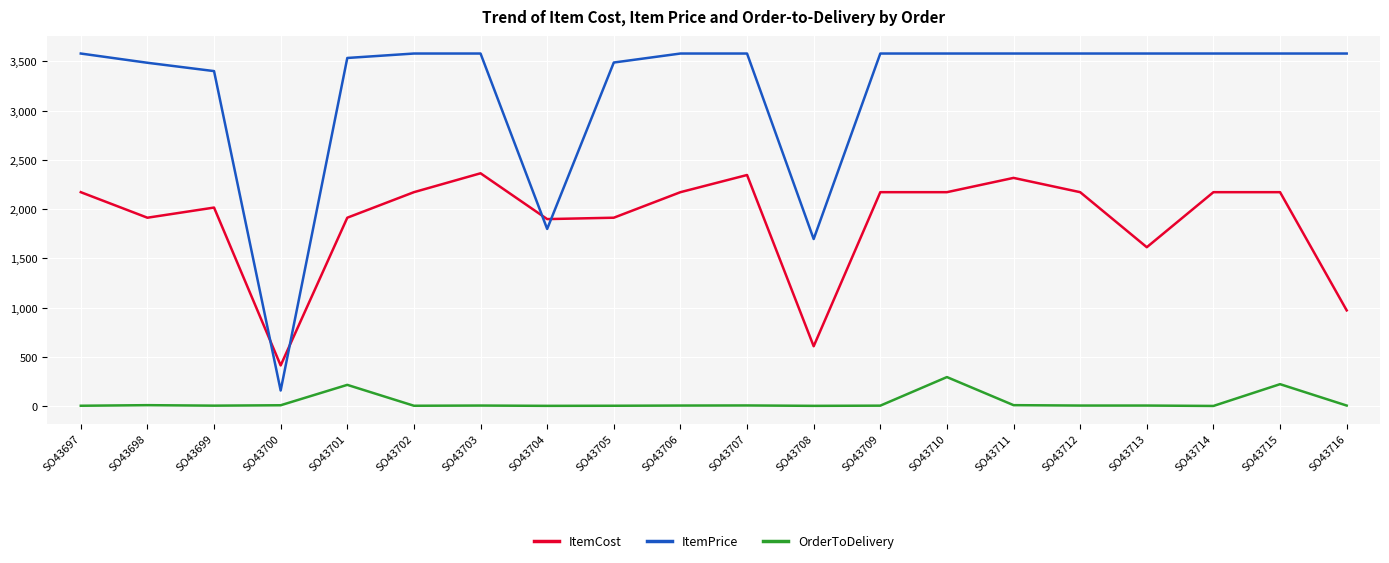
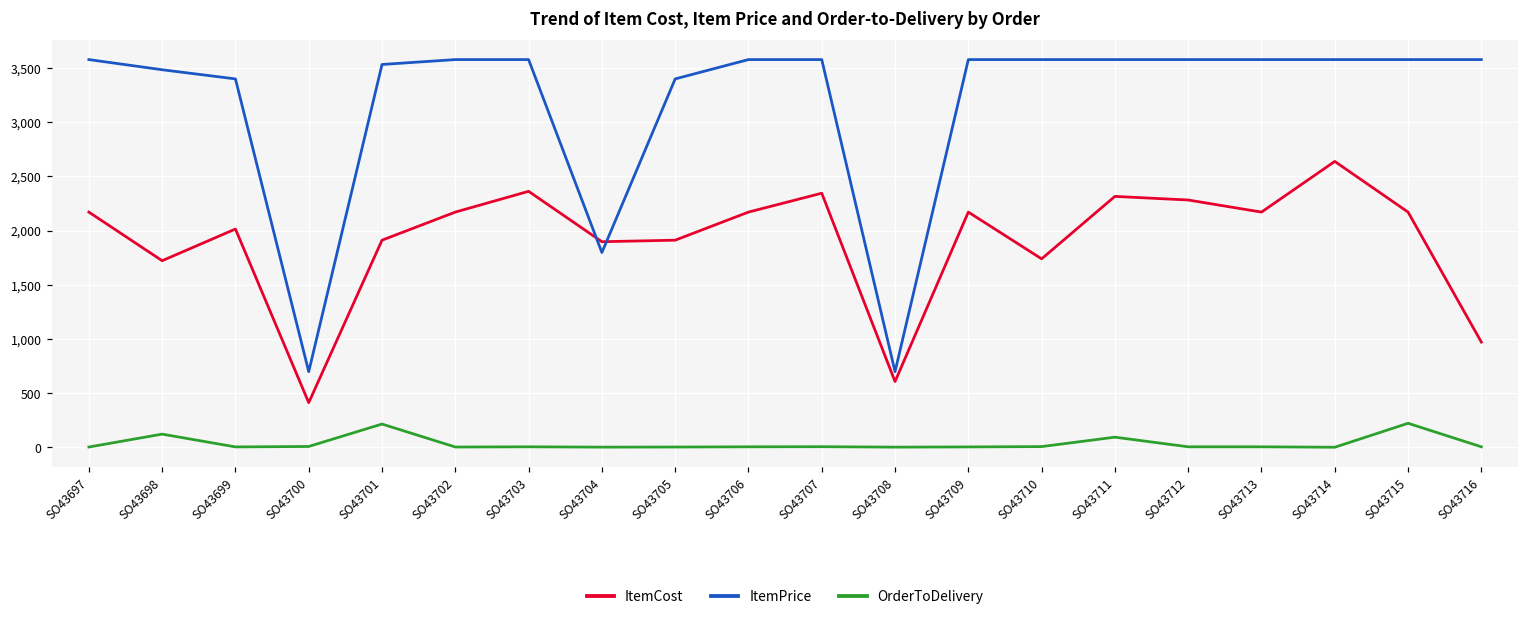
ItemCost, SO43698: 1,900 -> 1,700
OrderToDelivery, SO43698: 0 -> 100
ItemPrice, SO43700: 200 -> 700
ItemPrice, SO43705: 3,500 -> 3,400
ItemPrice, SO43708: 1,700 -> 700
ItemCost, SO43710: 2,200 -> 1,700
OrderToDelivery, SO43710: 300 -> 0
OrderToDelivery, SO43711: 0 -> 100
ItemCost, SO43712: 2,200 -> 2,300
ItemCost, SO43713: 1,600 -> 2,200
ItemCost, SO43714: 2,200 -> 2,600
